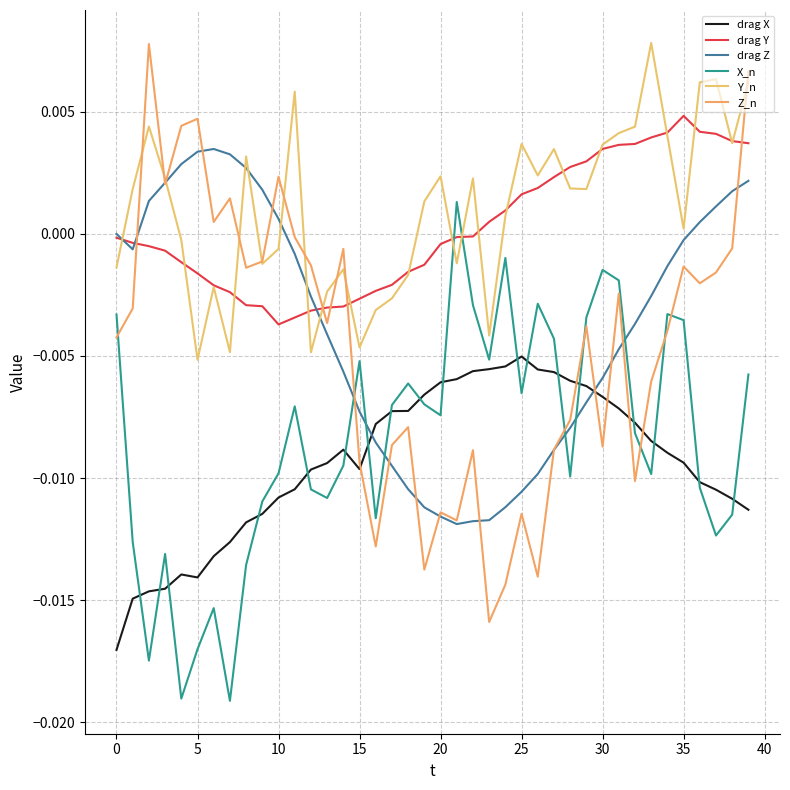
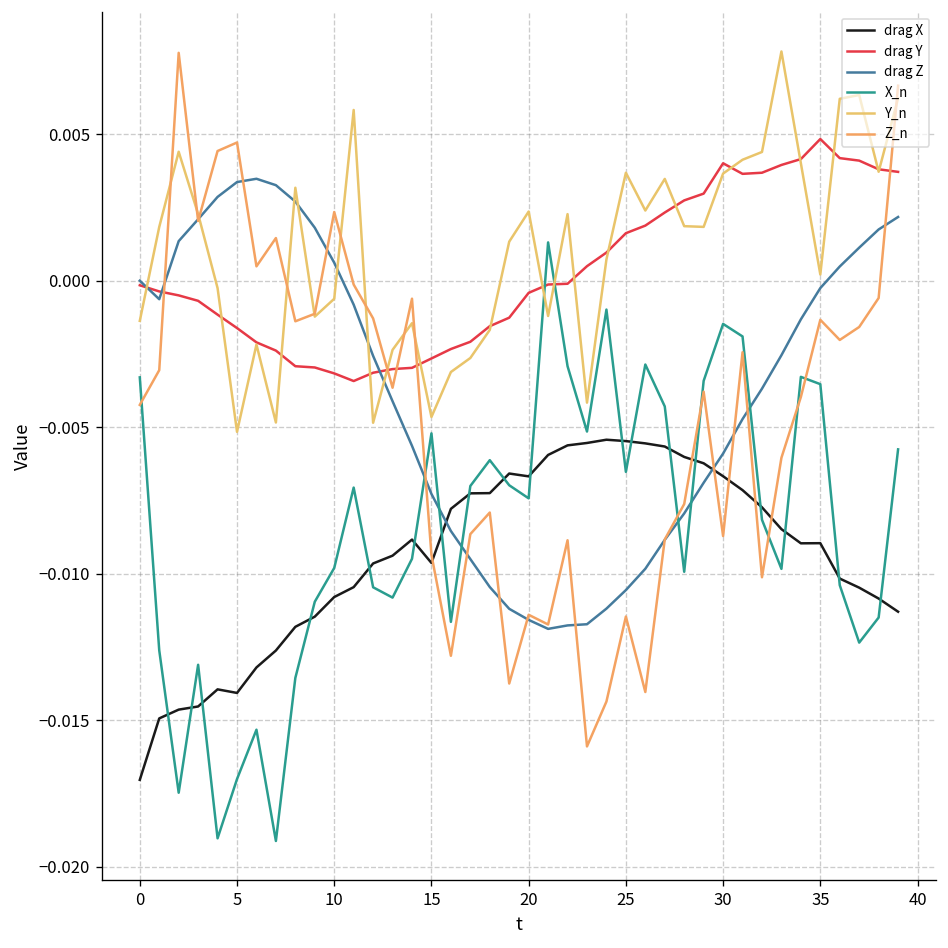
drag Y, 10: -0.0037 -> -0.0032
drag X, 20: -0.0061 -> -0.0067
drag X, 25: -0.0050 -> -0.0055
drag Y, 30: 0.0035 -> 0.0040
drag X, 35: -0.0094 -> -0.0090
